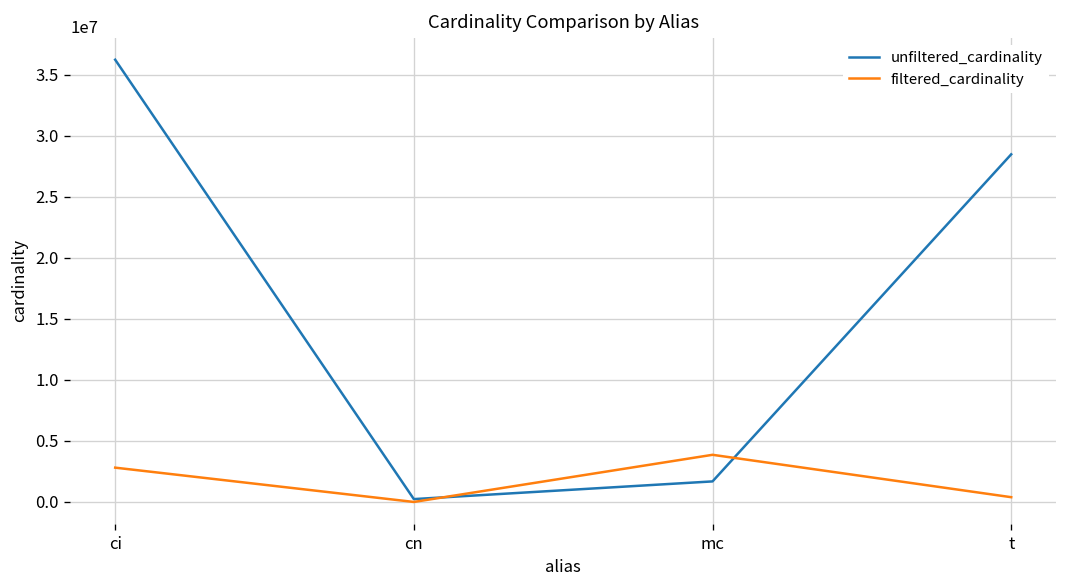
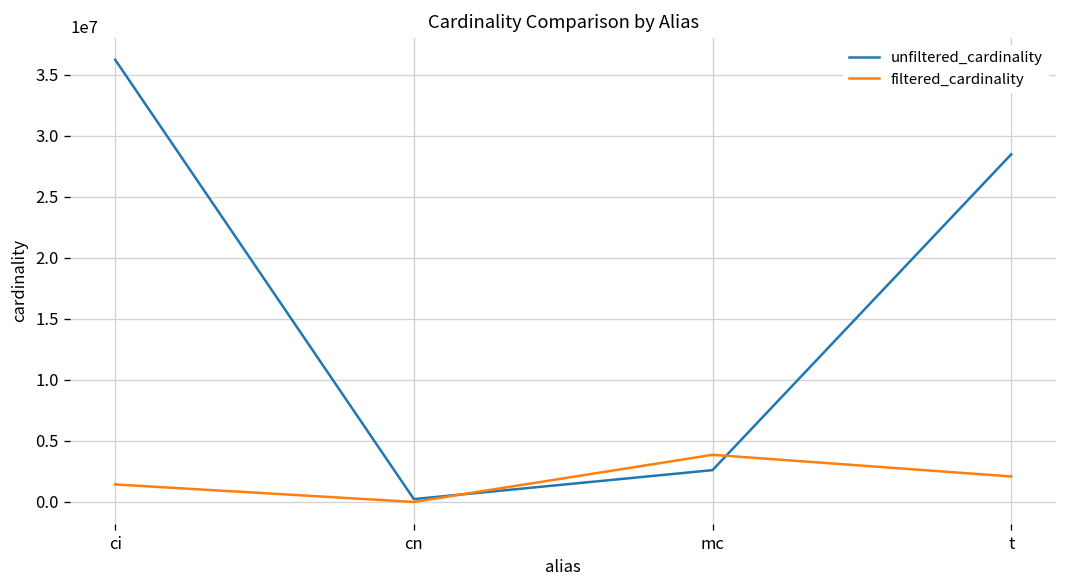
filtered_cardinality, ci: 2800000 -> 1400000
unfiltered_cardinality, mc: 1700000 -> 2600000
filtered_cardinality, t: 400000 -> 2100000
